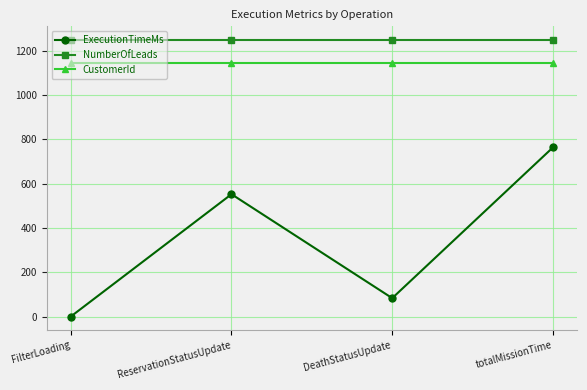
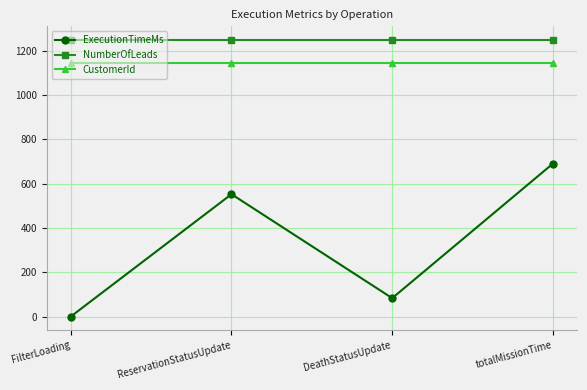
ExecutionTimeMs, totalMissionTime: 760 -> 690
